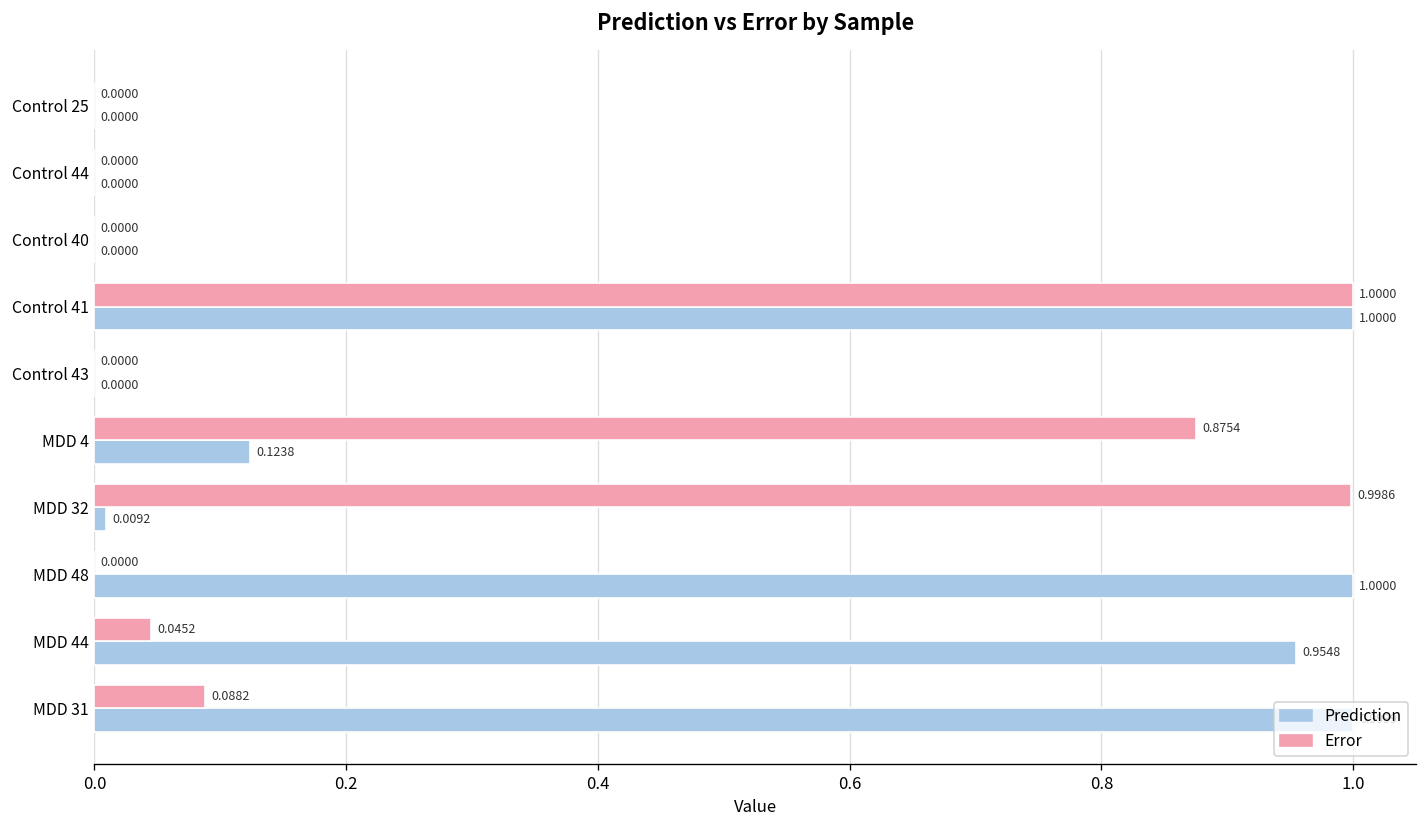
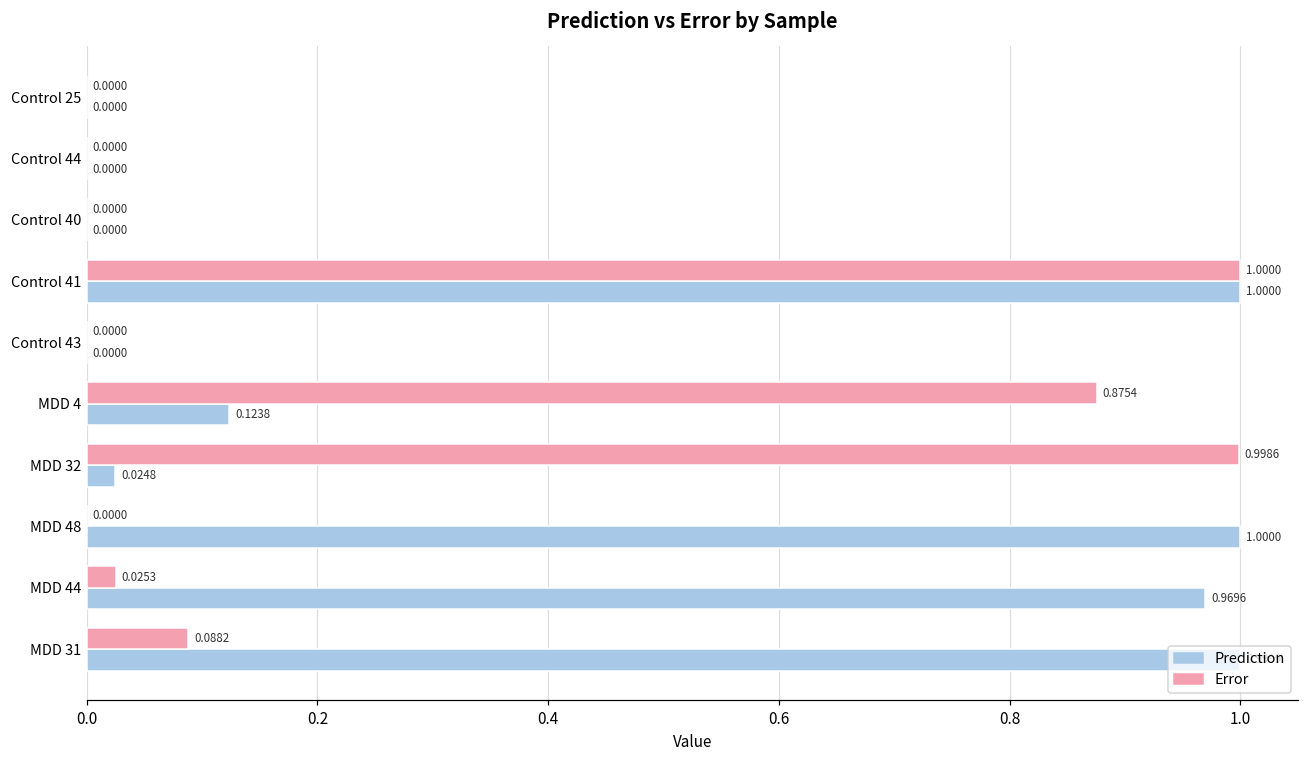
Prediction, MDD 32: 0.0092 -> 0.0248
Error, MDD 44: 0.0452 -> 0.0253
Prediction, MDD 44: 0.9548 -> 0.9696
